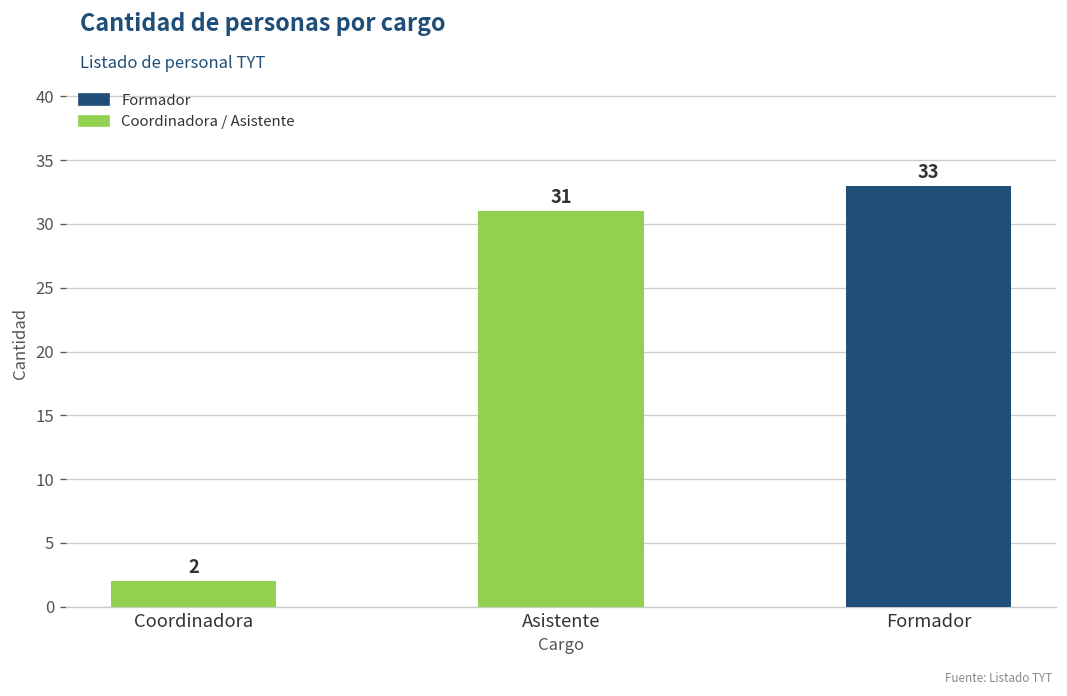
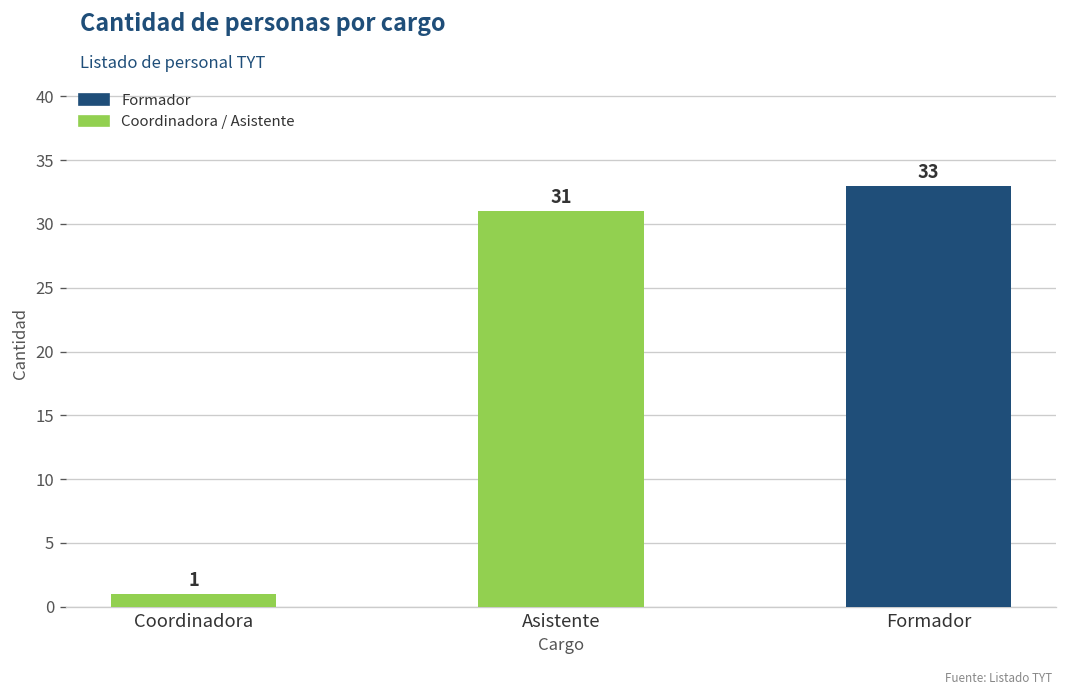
Coordinadora: 2 -> 1
